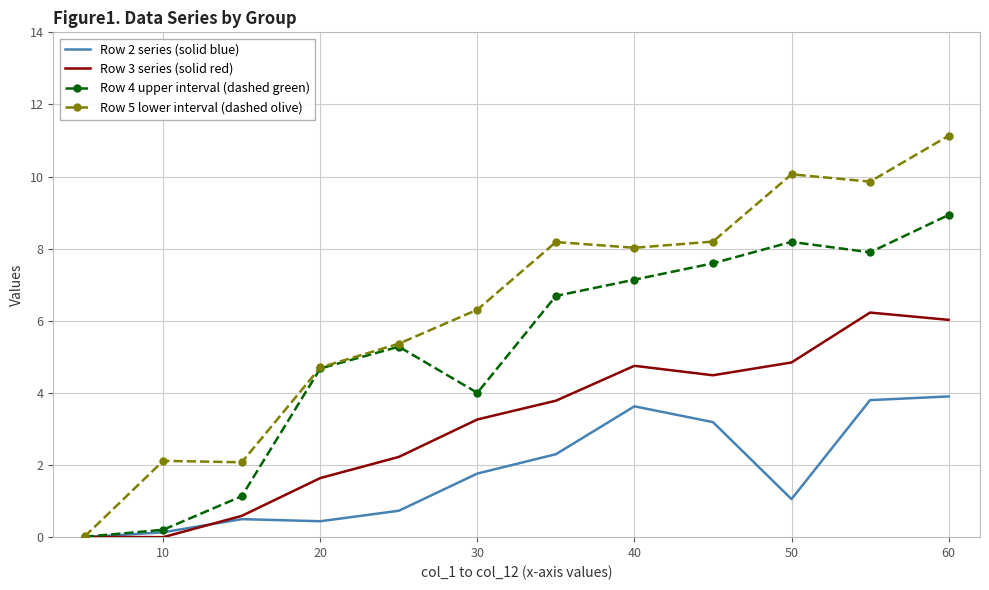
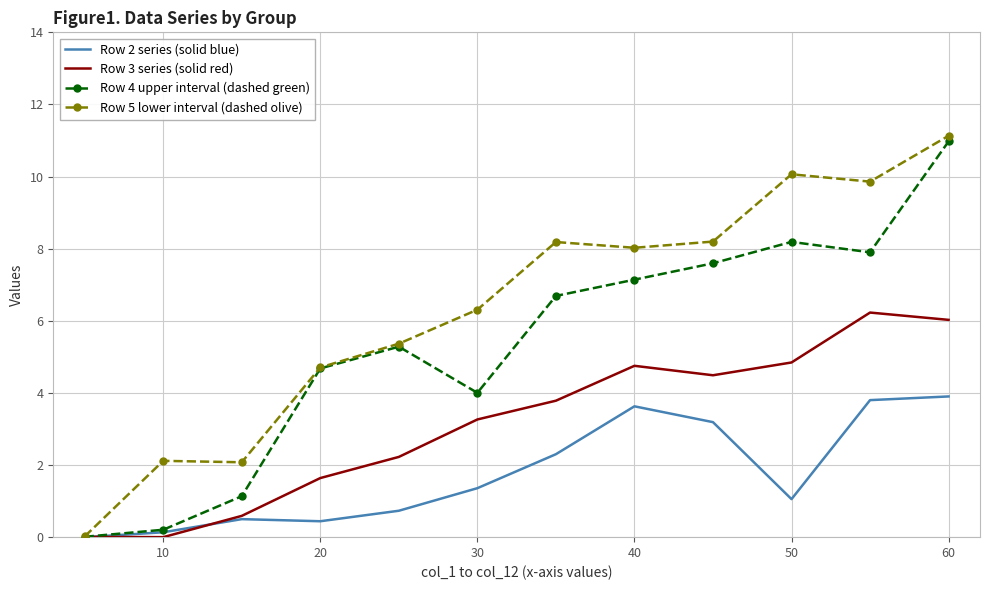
Row 2 series (solid blue), 30: 1.8 -> 1.4
Row 4 upper interval (dashed green), 60: 8.9 -> 11.0
